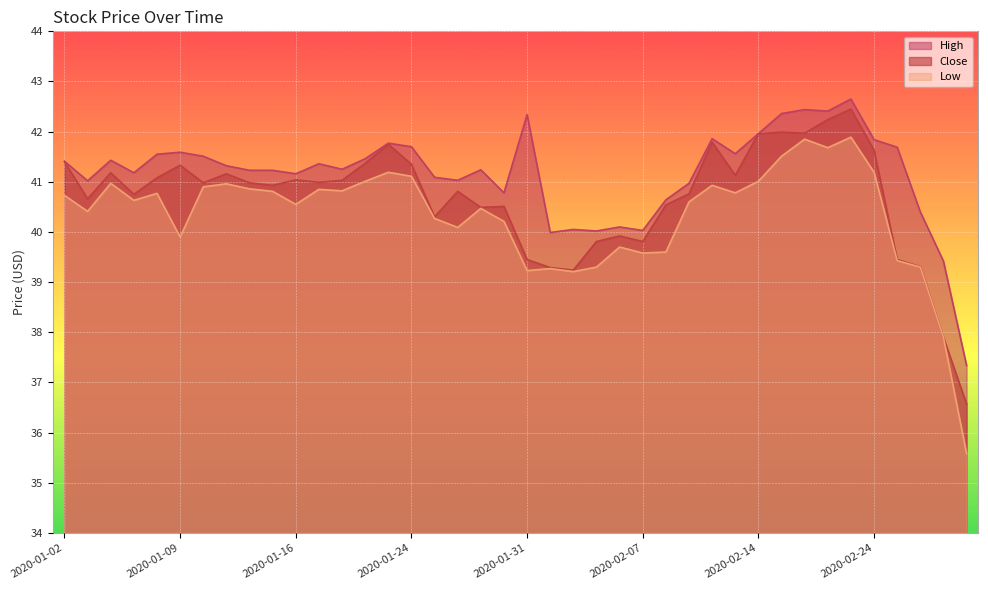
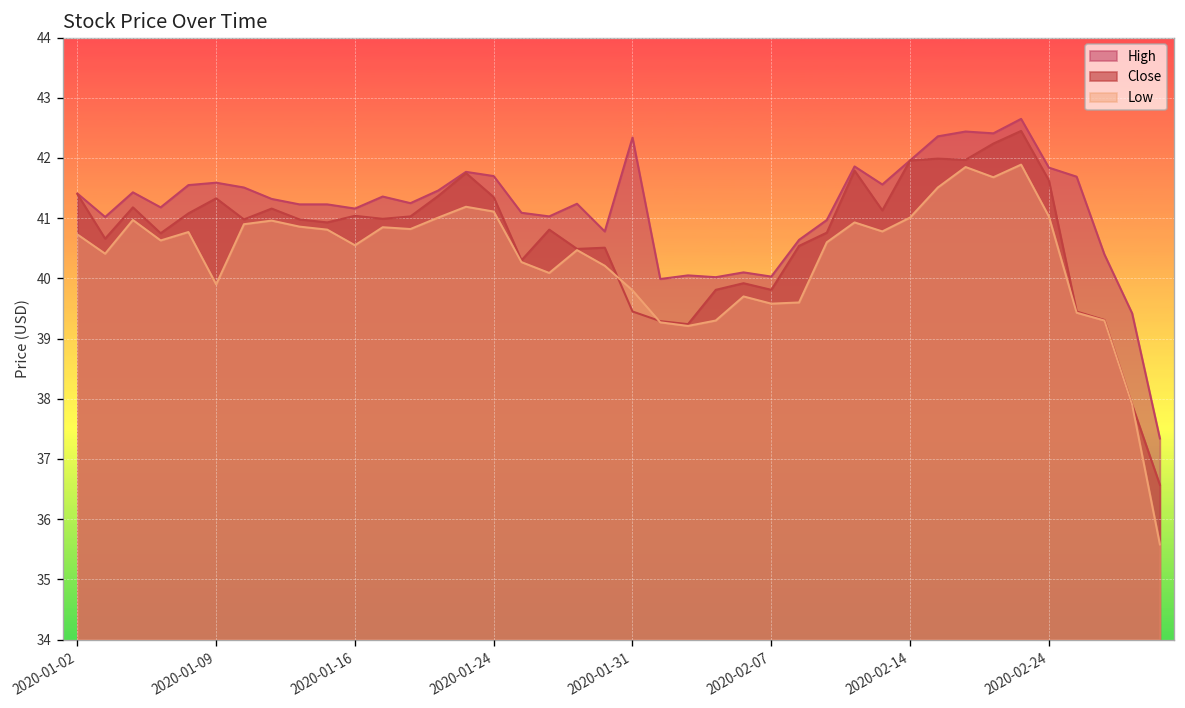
Low, 2020-01-31: 39.2 -> 39.8
Low, 2020-02-24: 41.2 -> 41.0
